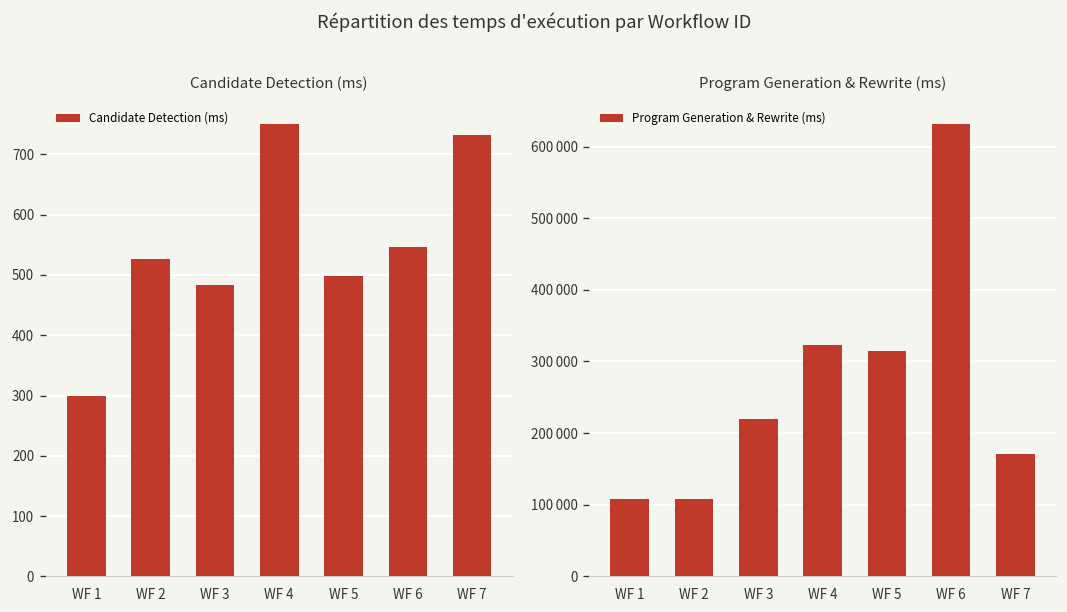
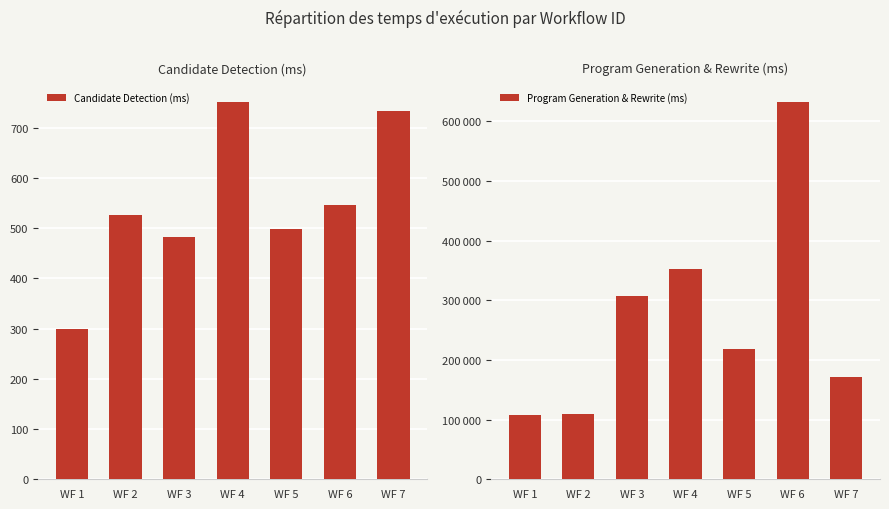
Program Generation & Rewrite (ms), WF 3: 220000 -> 310000
Program Generation & Rewrite (ms), WF 4: 320000 -> 350000
Program Generation & Rewrite (ms), WF 5: 310000 -> 220000
